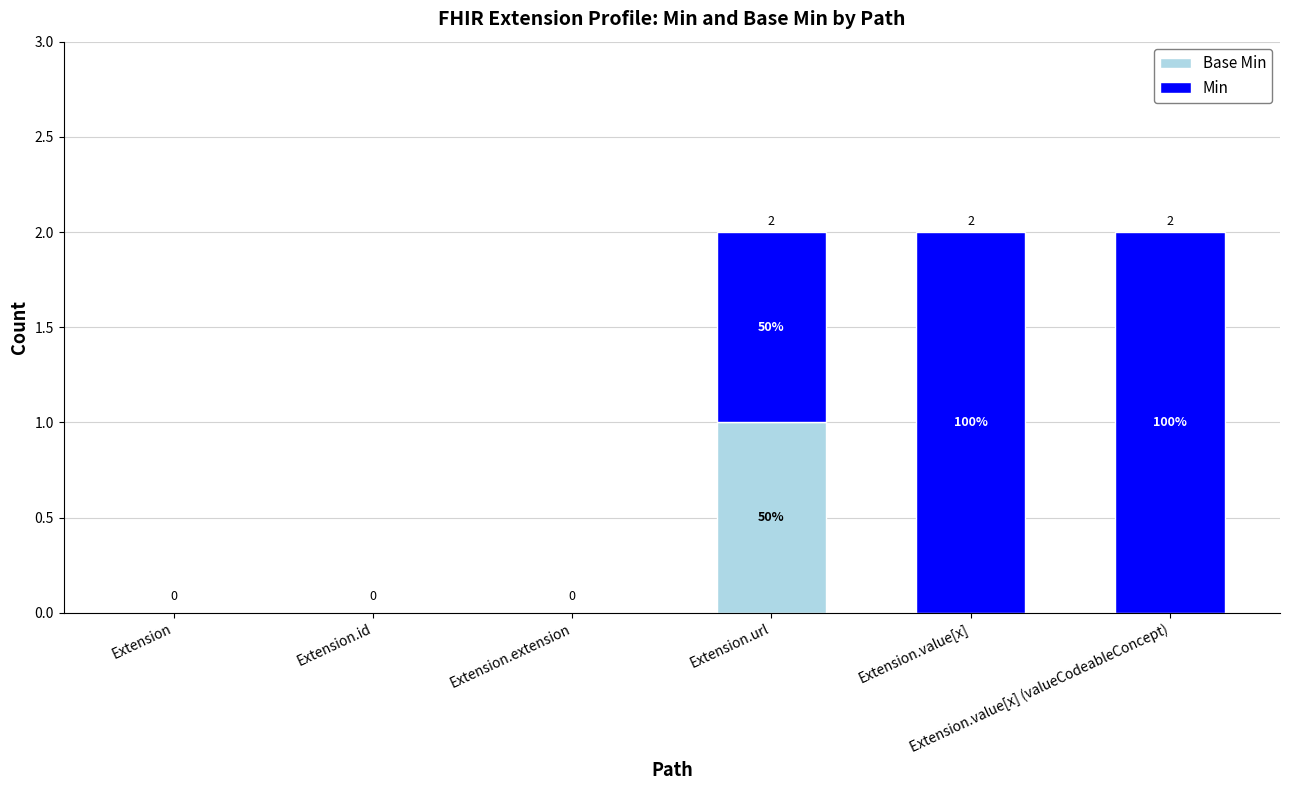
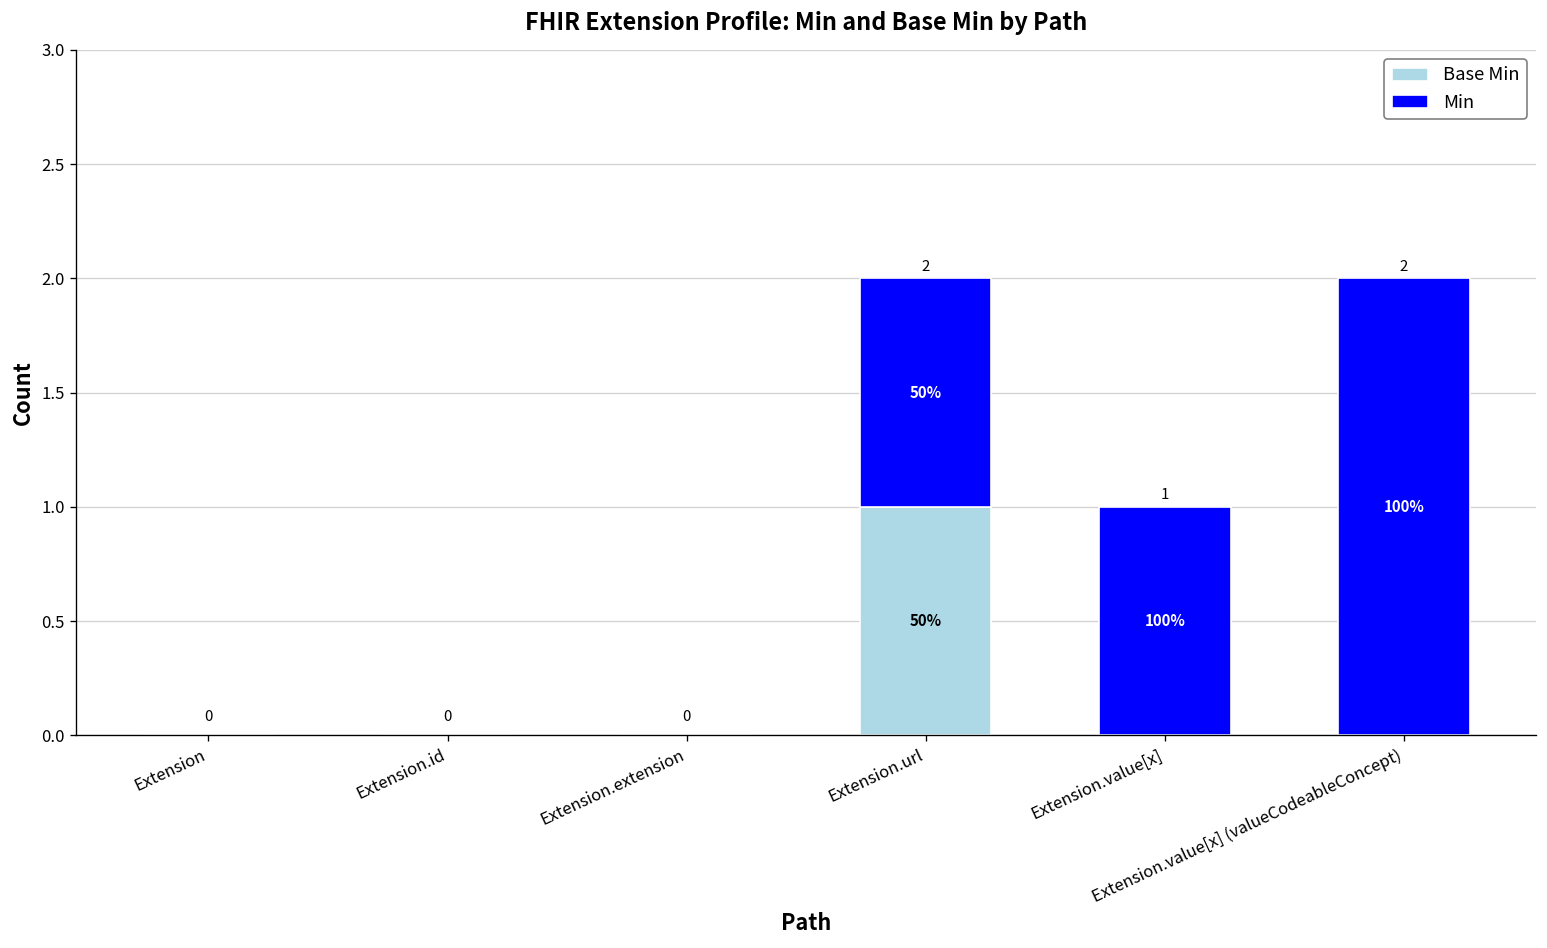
Min, Extension.value[x]: 2 -> 1
